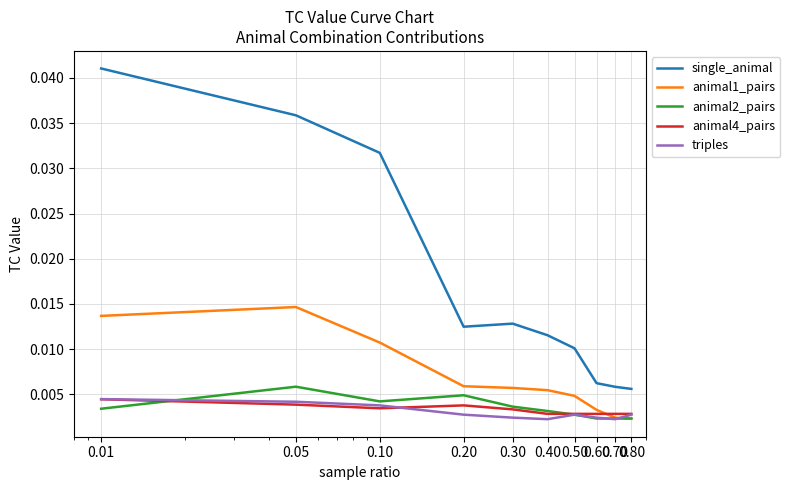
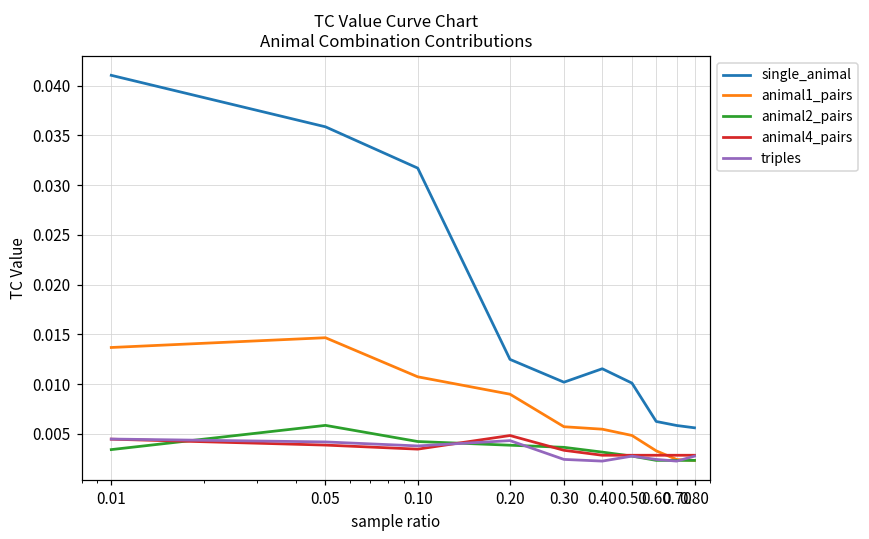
animal1_pairs, 0.20: 0.006 -> 0.009
animal2_pairs, 0.20: 0.005 -> 0.004
animal4_pairs, 0.20: 0.004 -> 0.005
triples, 0.20: 0.003 -> 0.004
single_animal, 0.30: 0.013 -> 0.010
